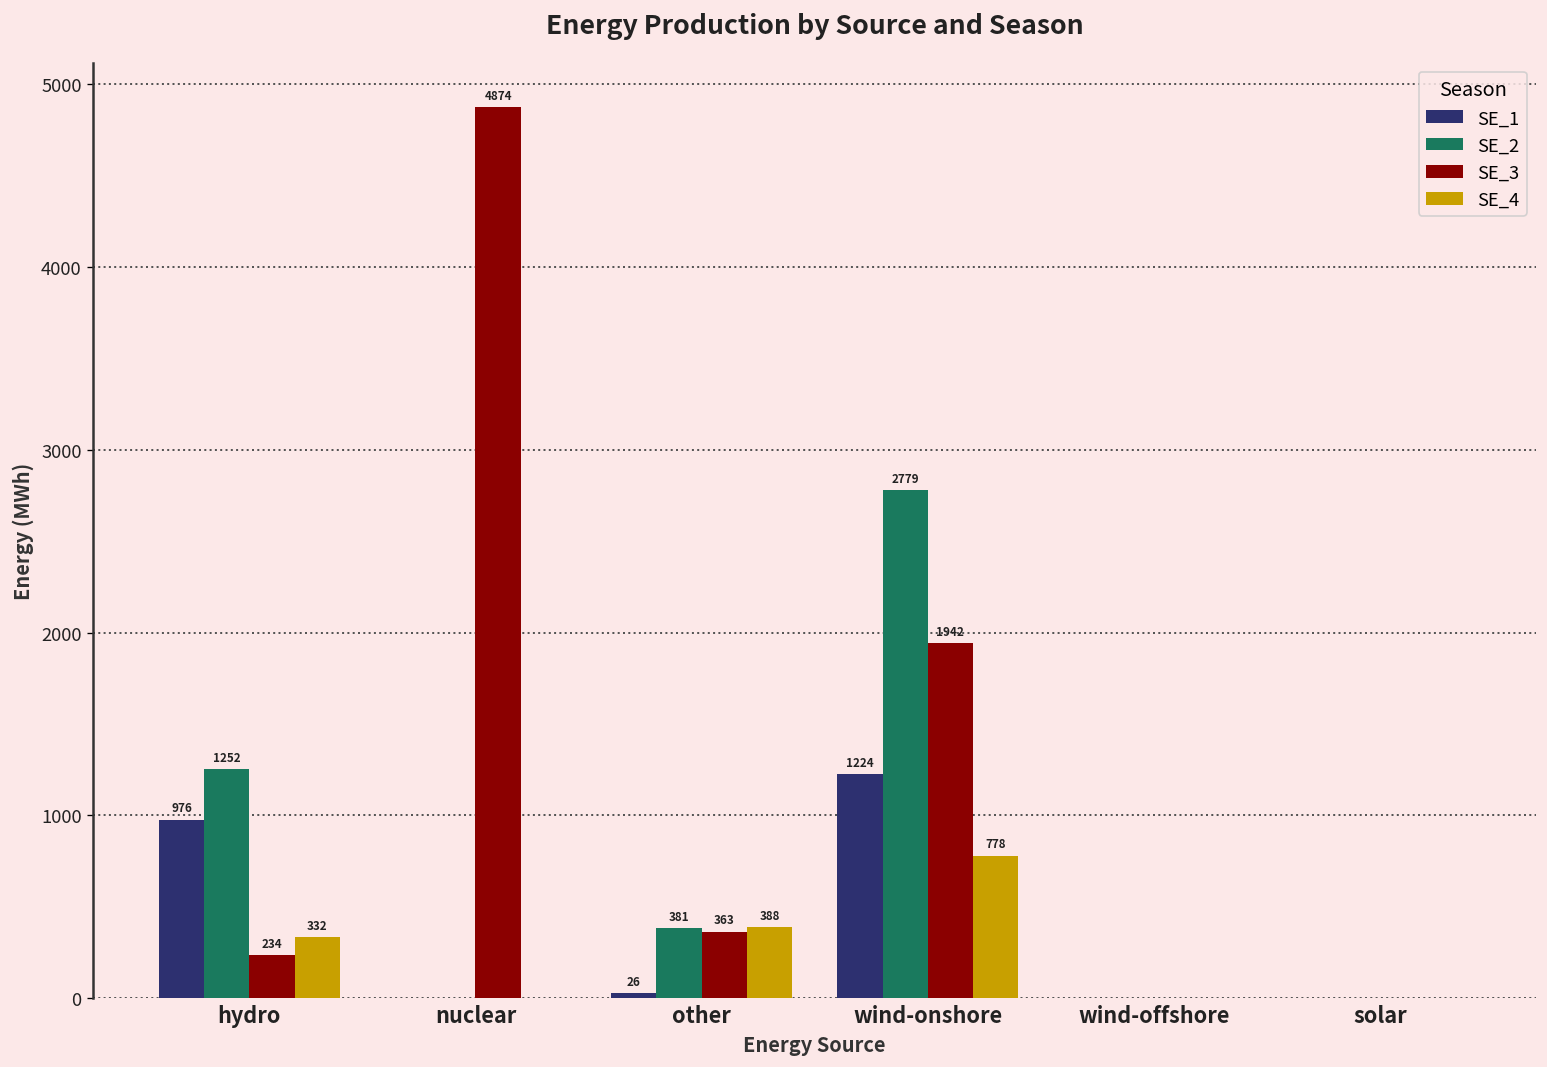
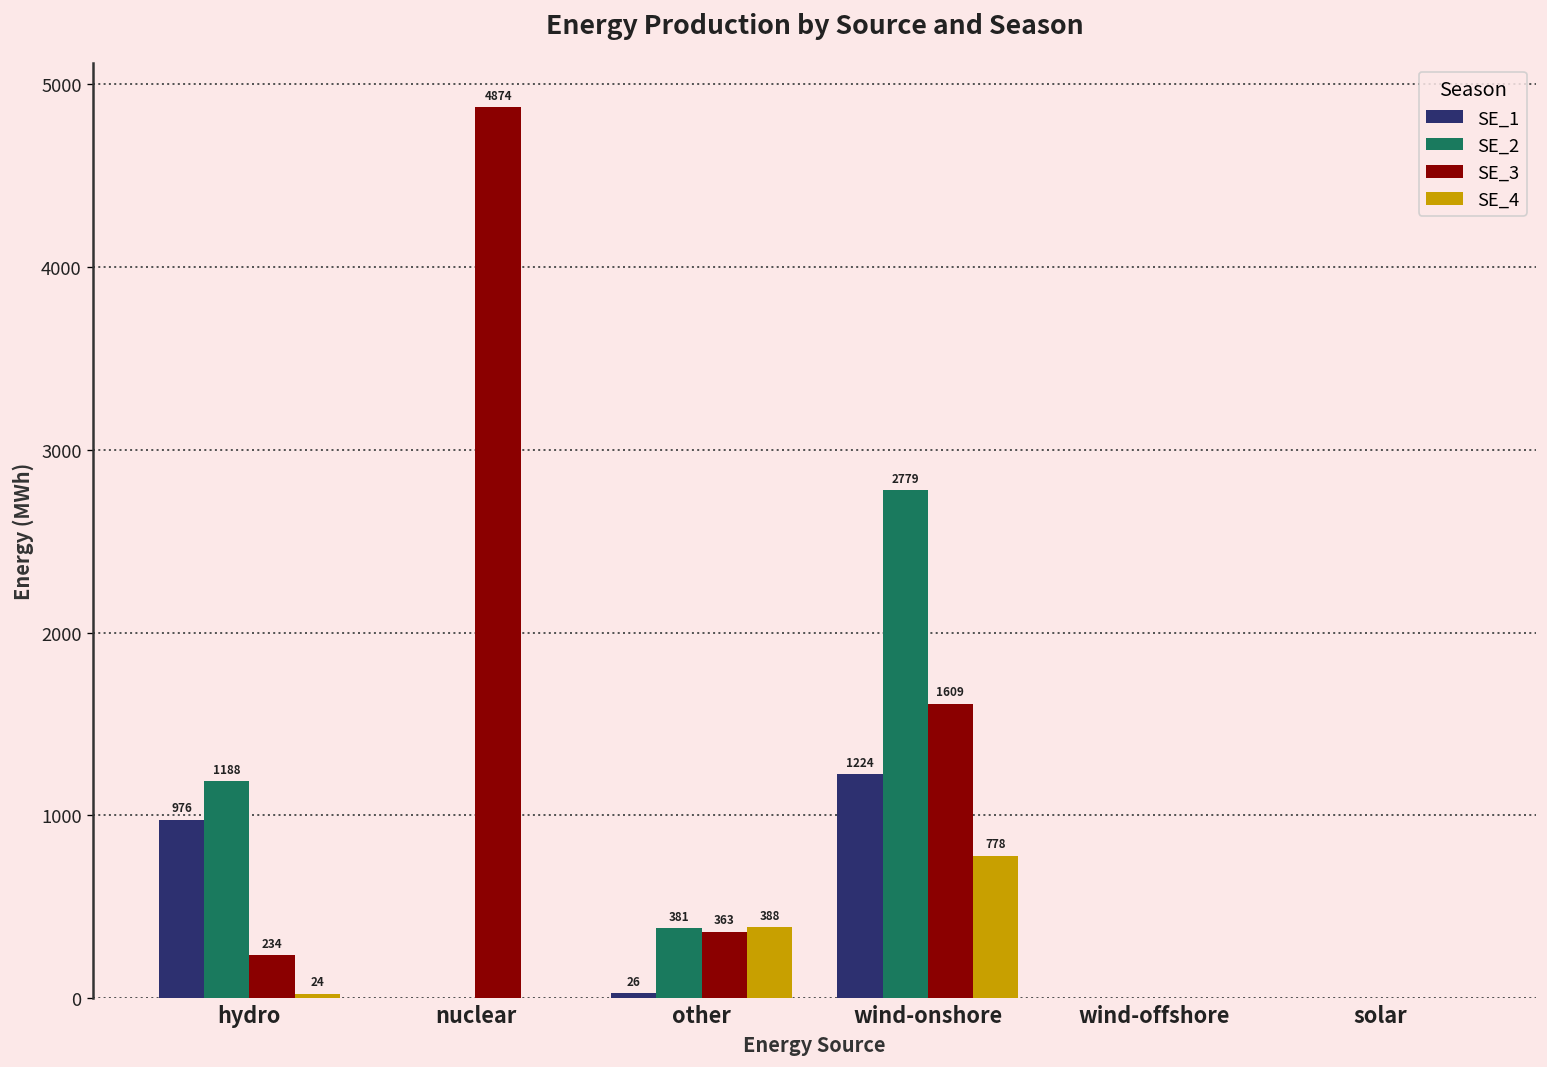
SE_2, hydro: 1252 -> 1188
SE_4, hydro: 332 -> 24
SE_3, wind-onshore: 1942 -> 1609
